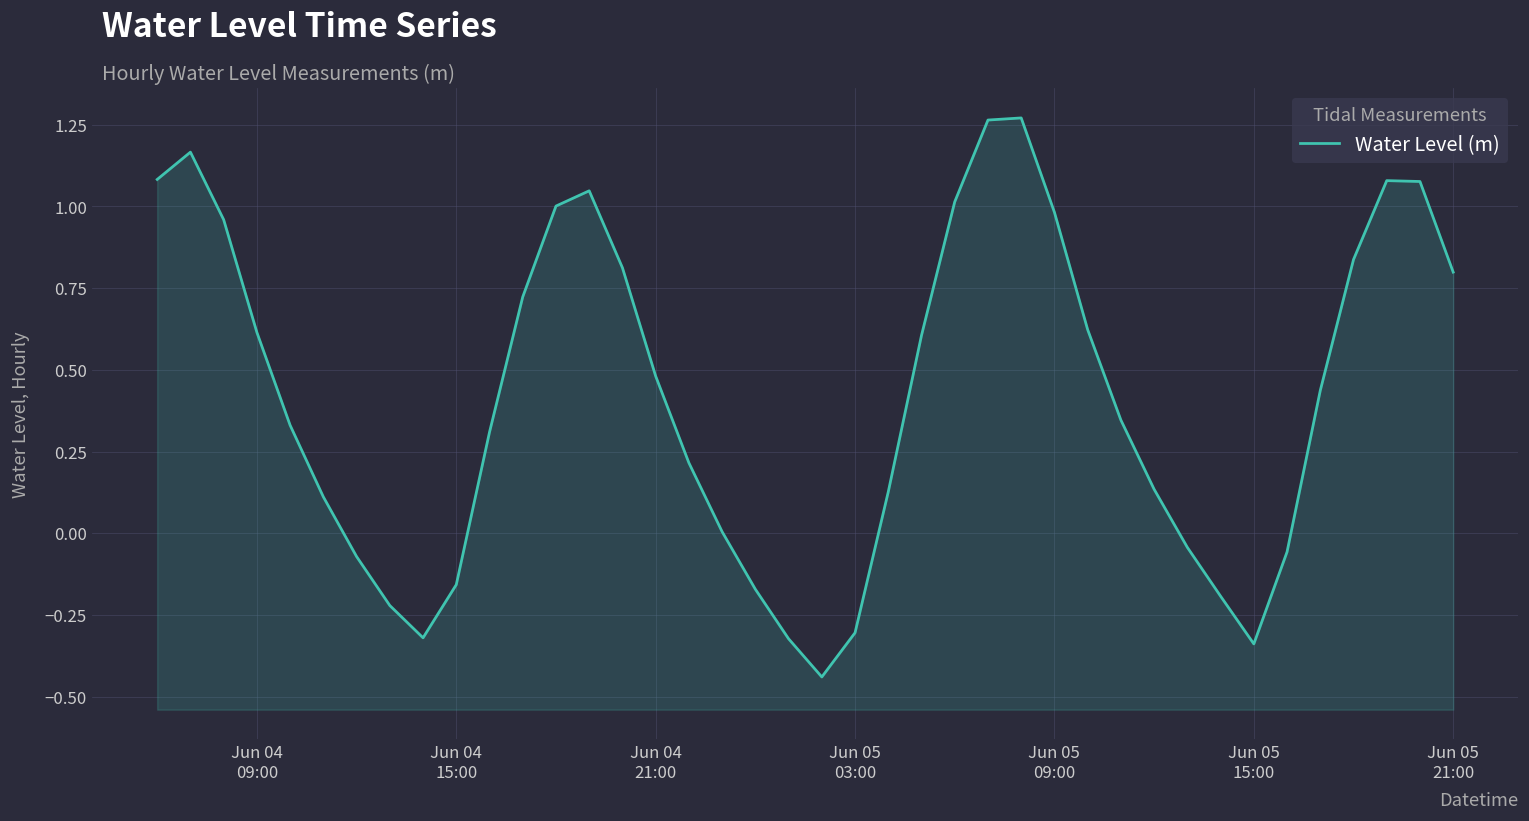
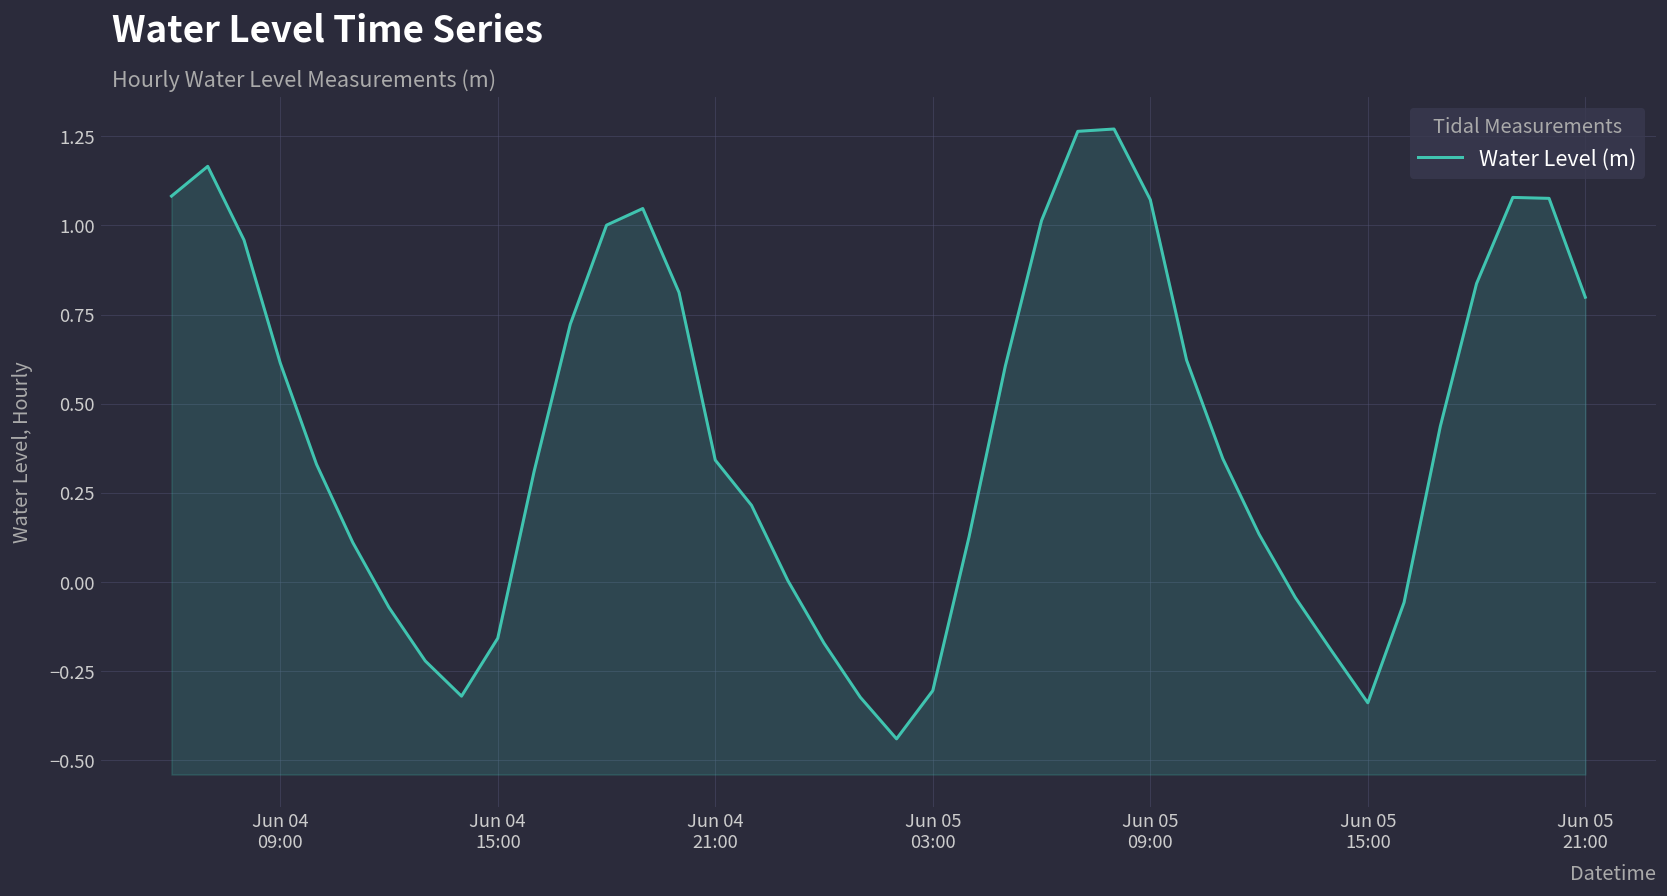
Jun 04 21:00: 0.48 -> 0.34
Jun 05 09:00: 0.98 -> 1.07
